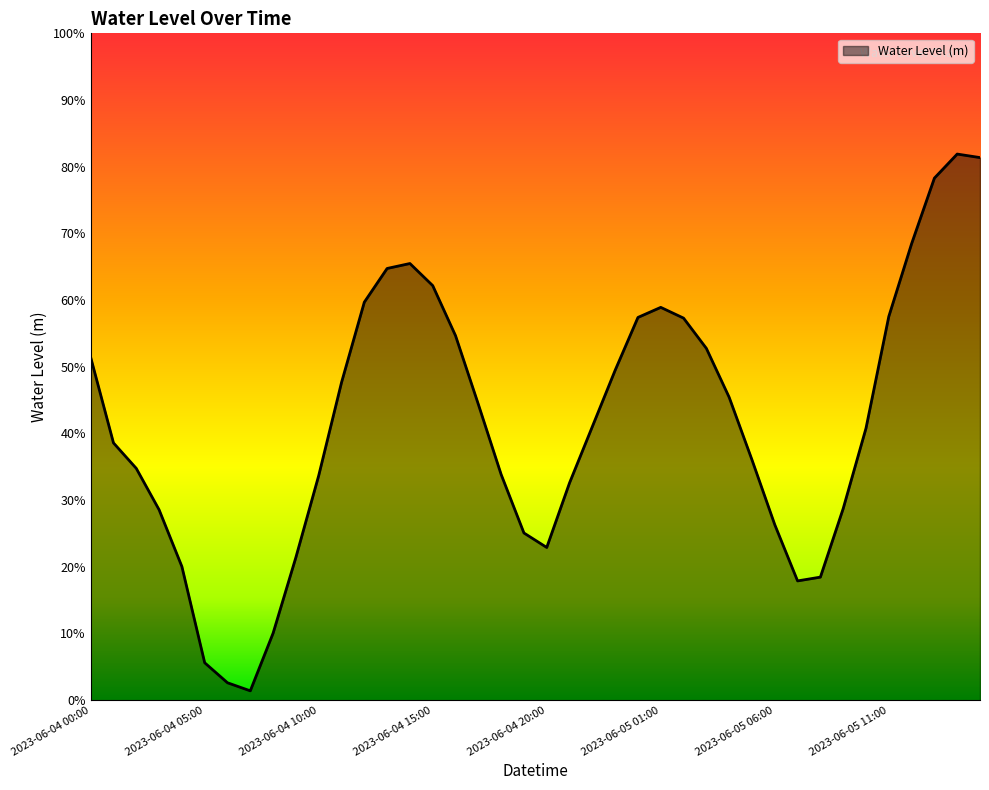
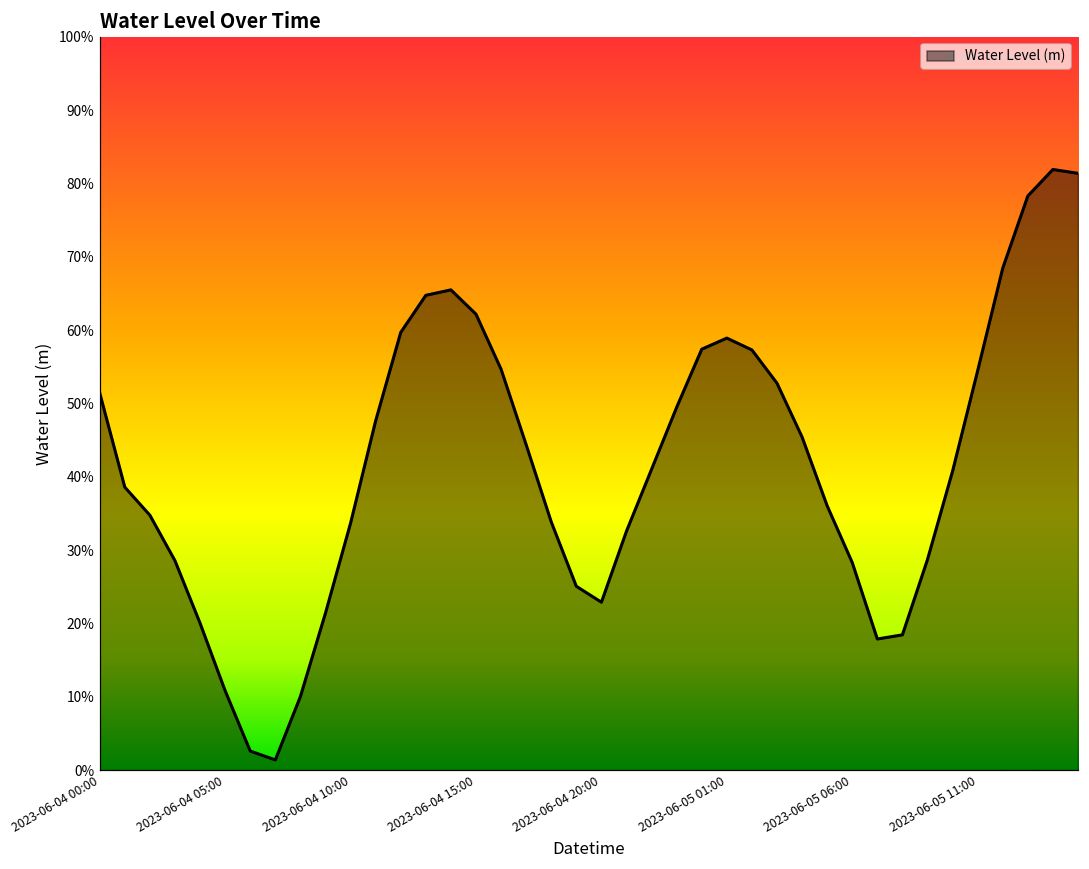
2023-06-04 05:00: 6% -> 11%
2023-06-05 06:00: 26% -> 28%
2023-06-05 11:00: 58% -> 54%
